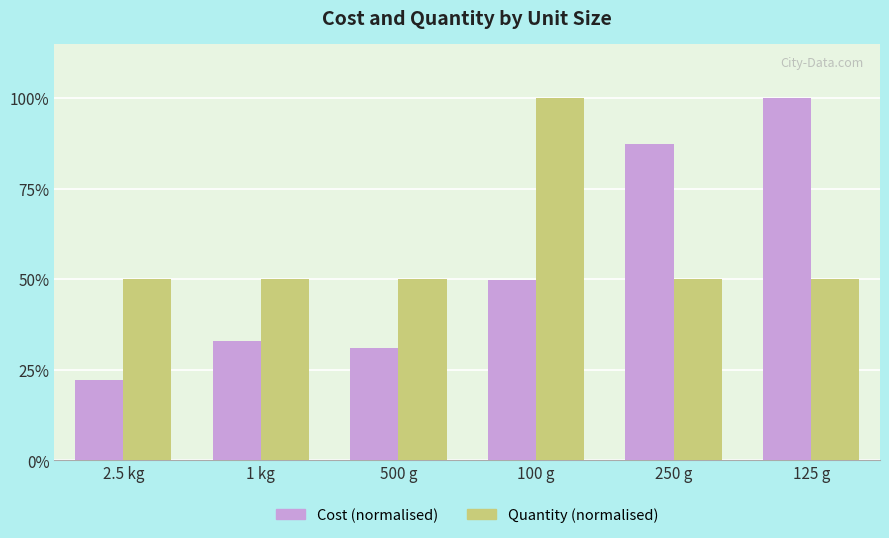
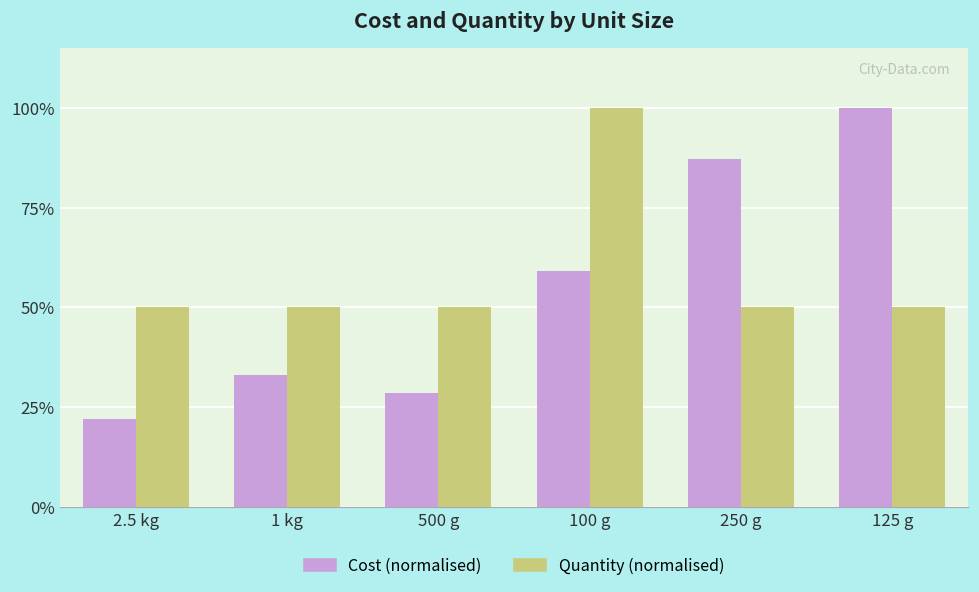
Cost (normalised), 500 g: 31% -> 28%
Cost (normalised), 100 g: 50% -> 59%
